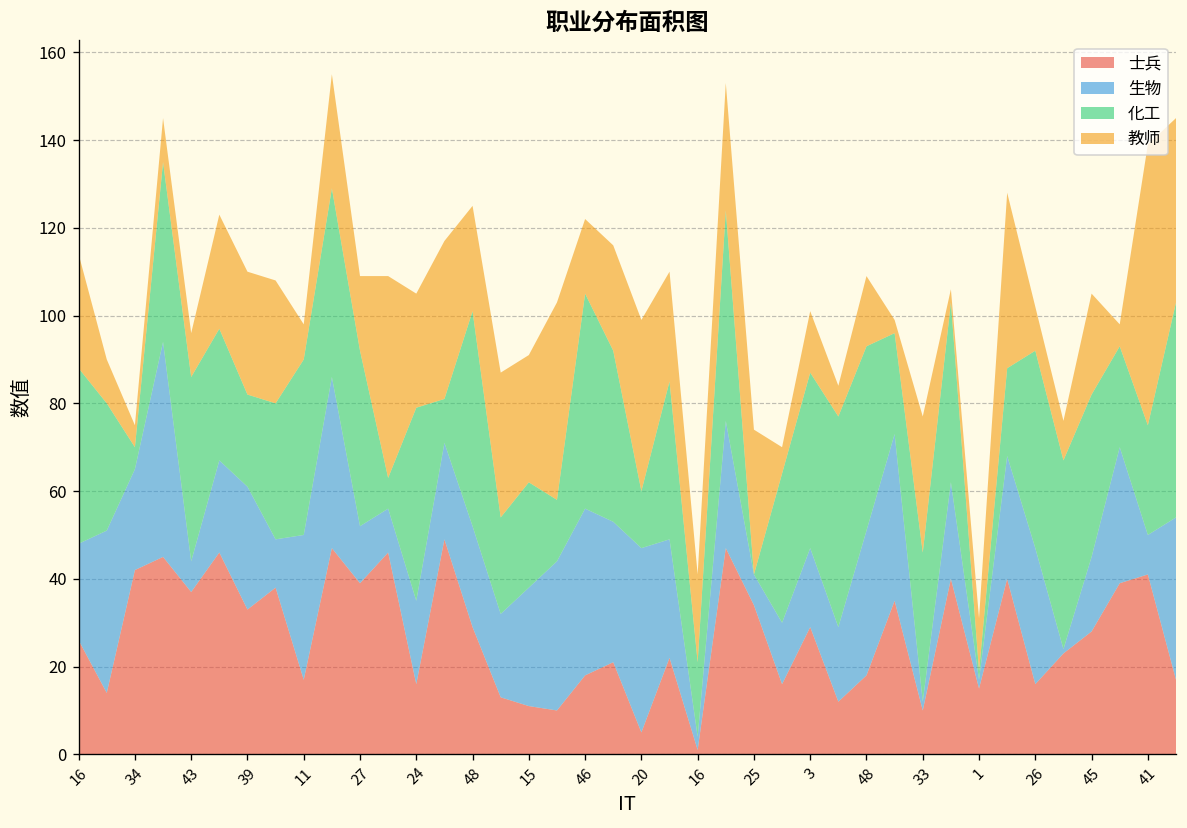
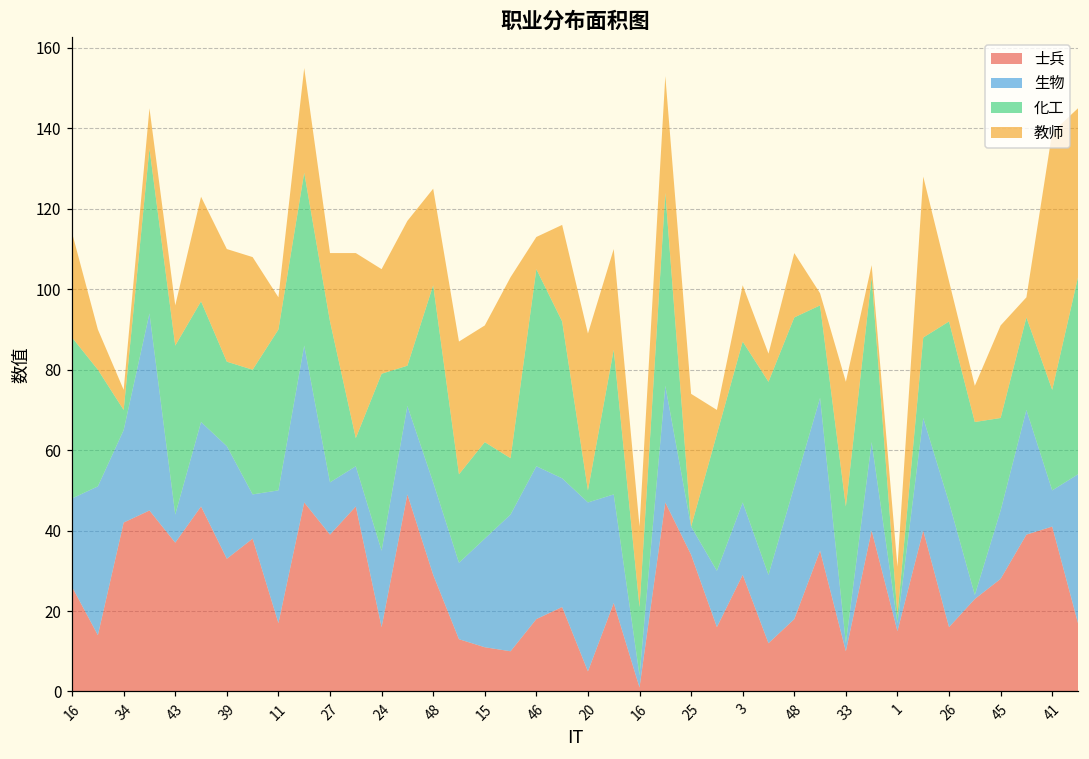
教师, 46: 17 -> 8
化工, 20: 13 -> 3
化工, 45: 37 -> 23
